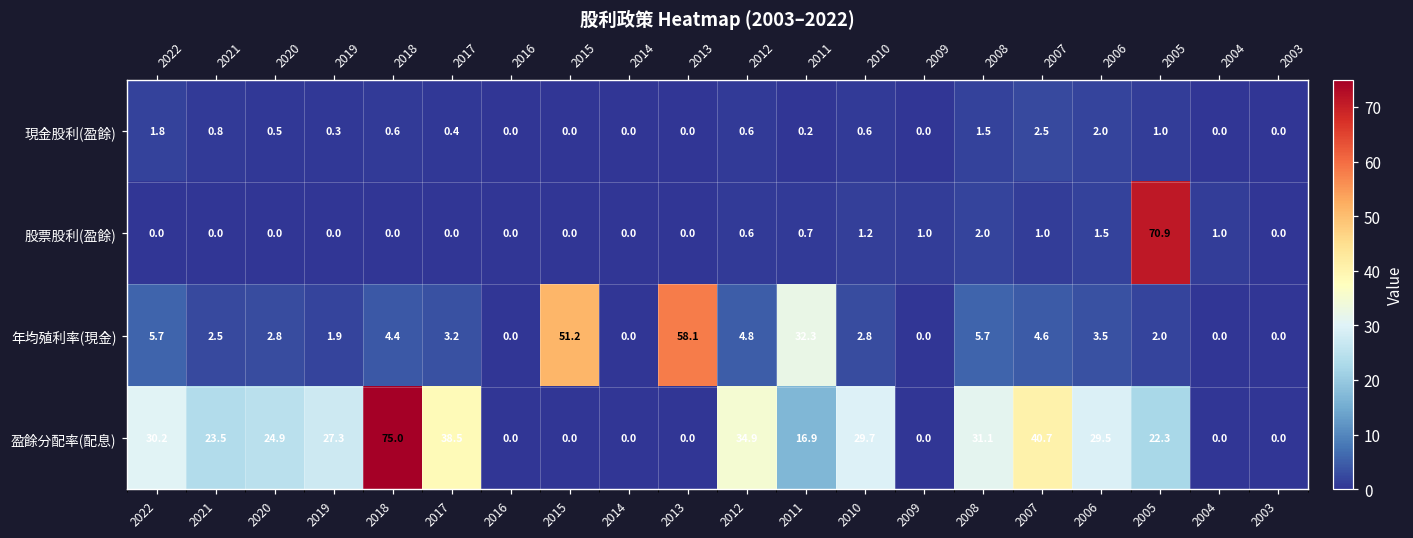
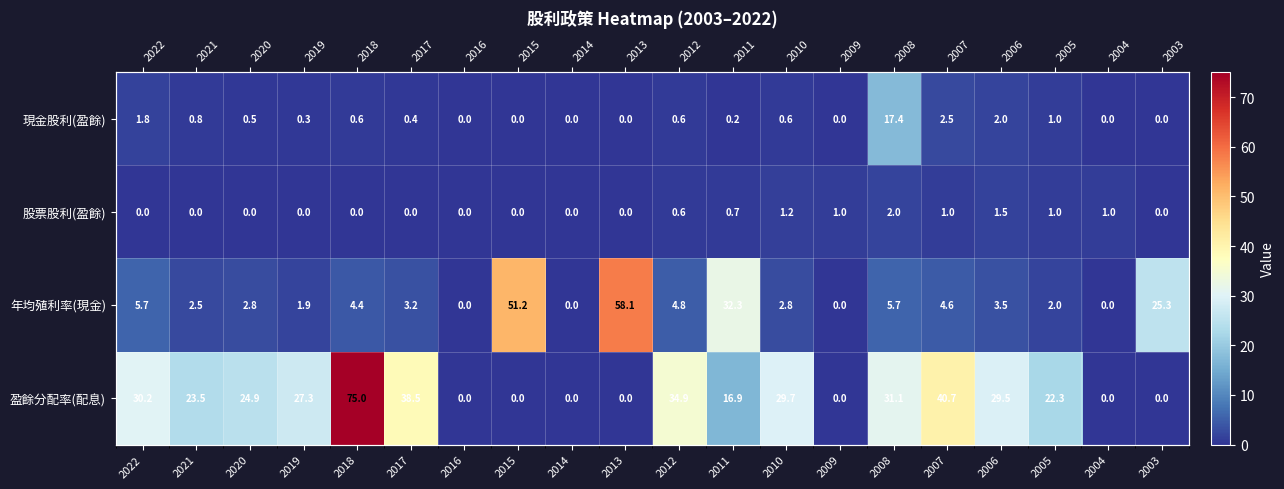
現金股利(盈餘), 2008: 1.5 -> 17.4
股票股利(盈餘), 2005: 70.9 -> 1.0
年均殖利率(現金), 2003: 0.0 -> 25.3
